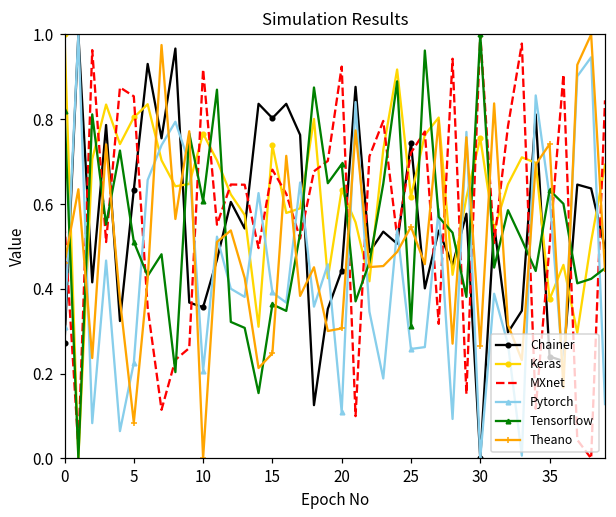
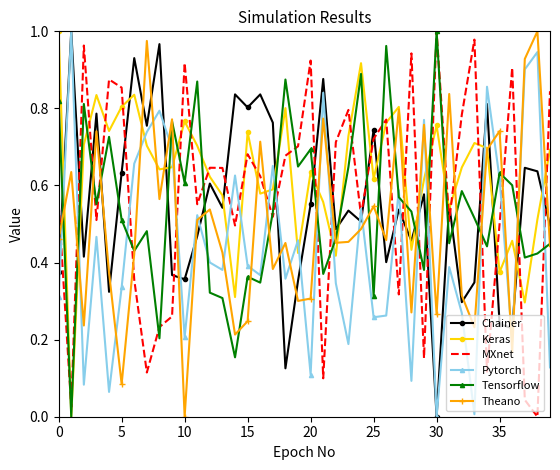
Chainer, 0: 0.27 -> 0.38
Pytorch, 5: 0.23 -> 0.34
Chainer, 20: 0.44 -> 0.55
